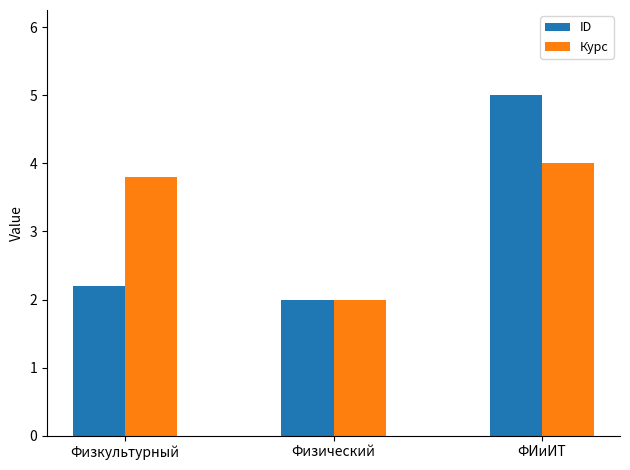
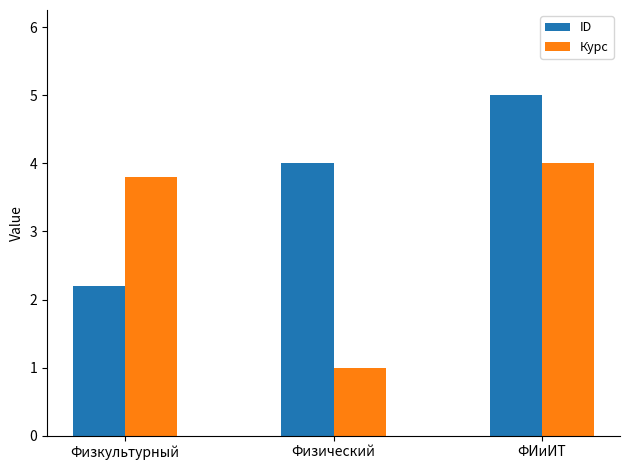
ID, Физический: 2 -> 4
Курс, Физический: 2 -> 1
